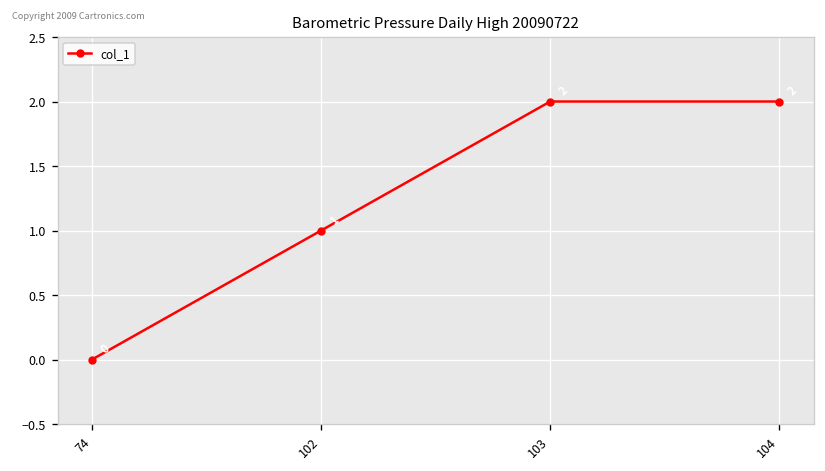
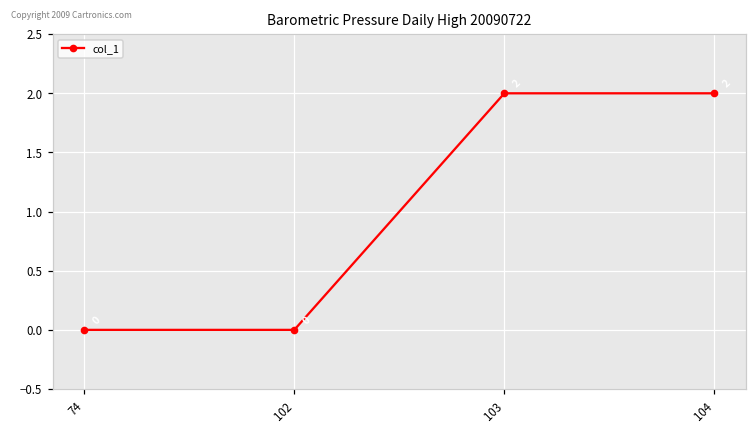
102: 1 -> 0
